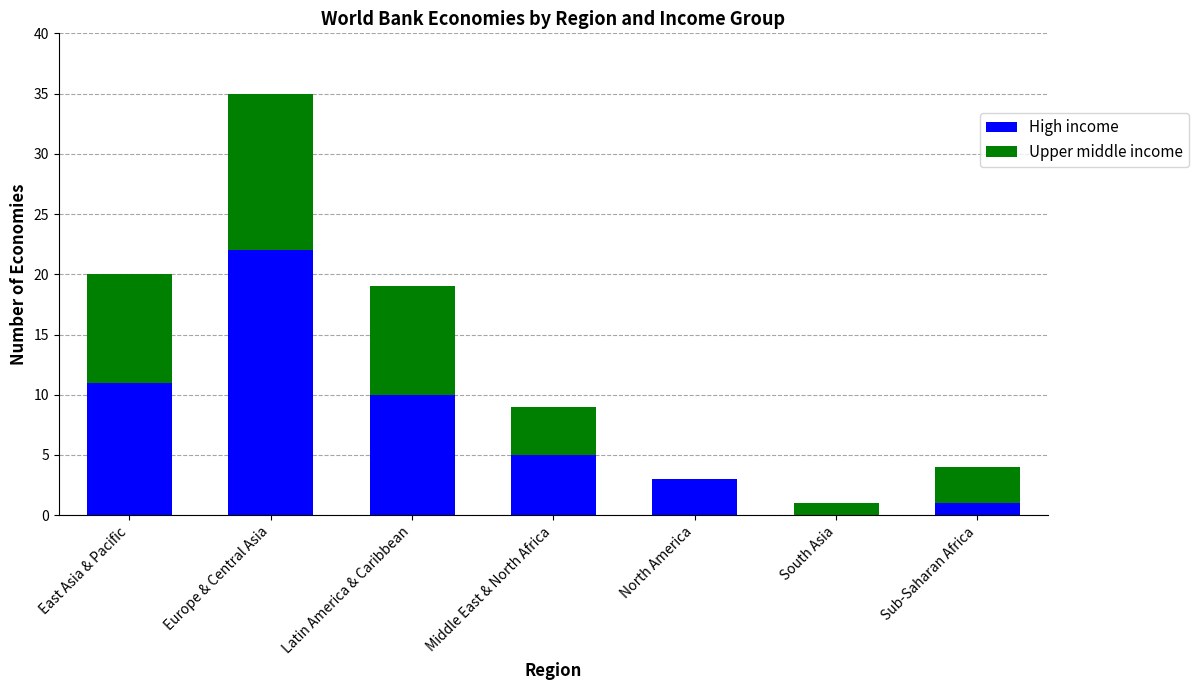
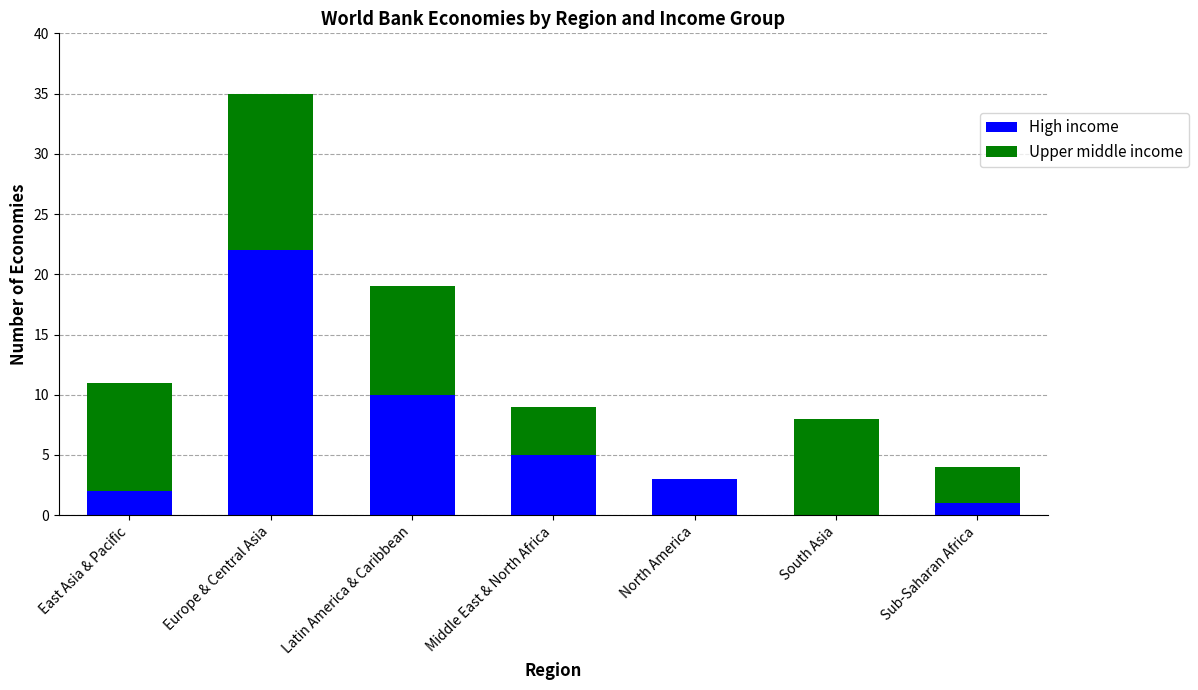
High income, East Asia & Pacific: 11 -> 2
Upper middle income, South Asia: 1 -> 8
